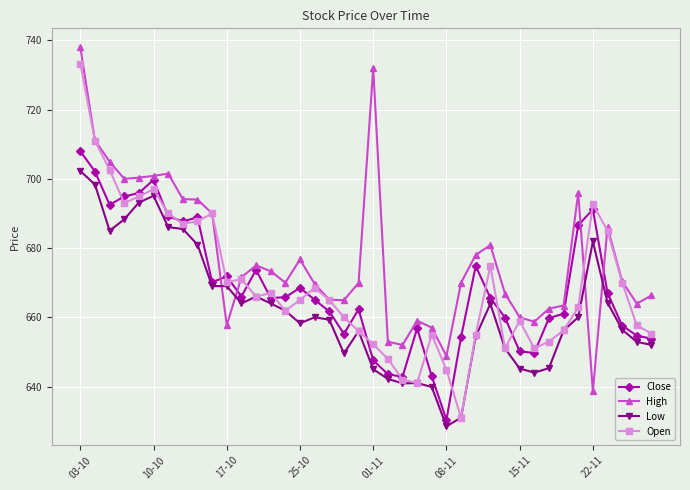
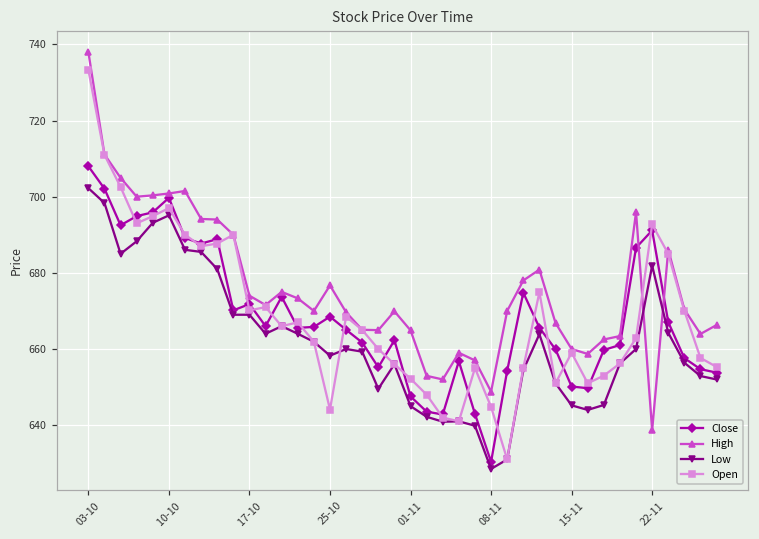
High, 17-10: 658 -> 674
Open, 25-10: 665 -> 644
High, 01-11: 732 -> 665
